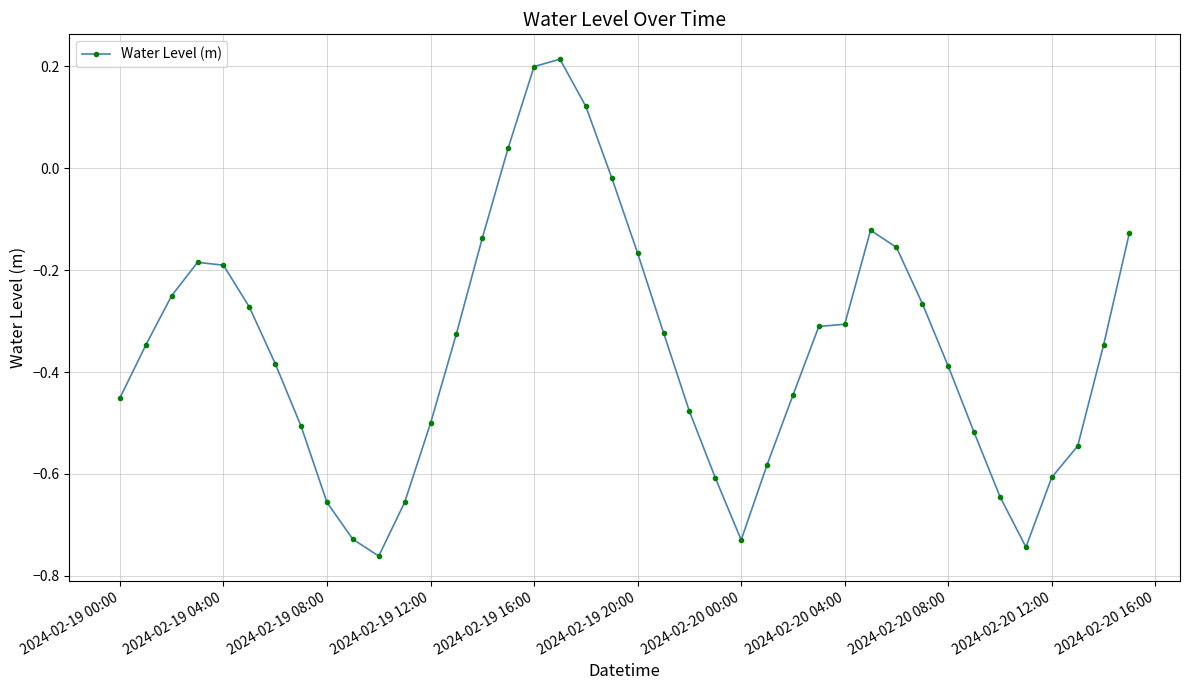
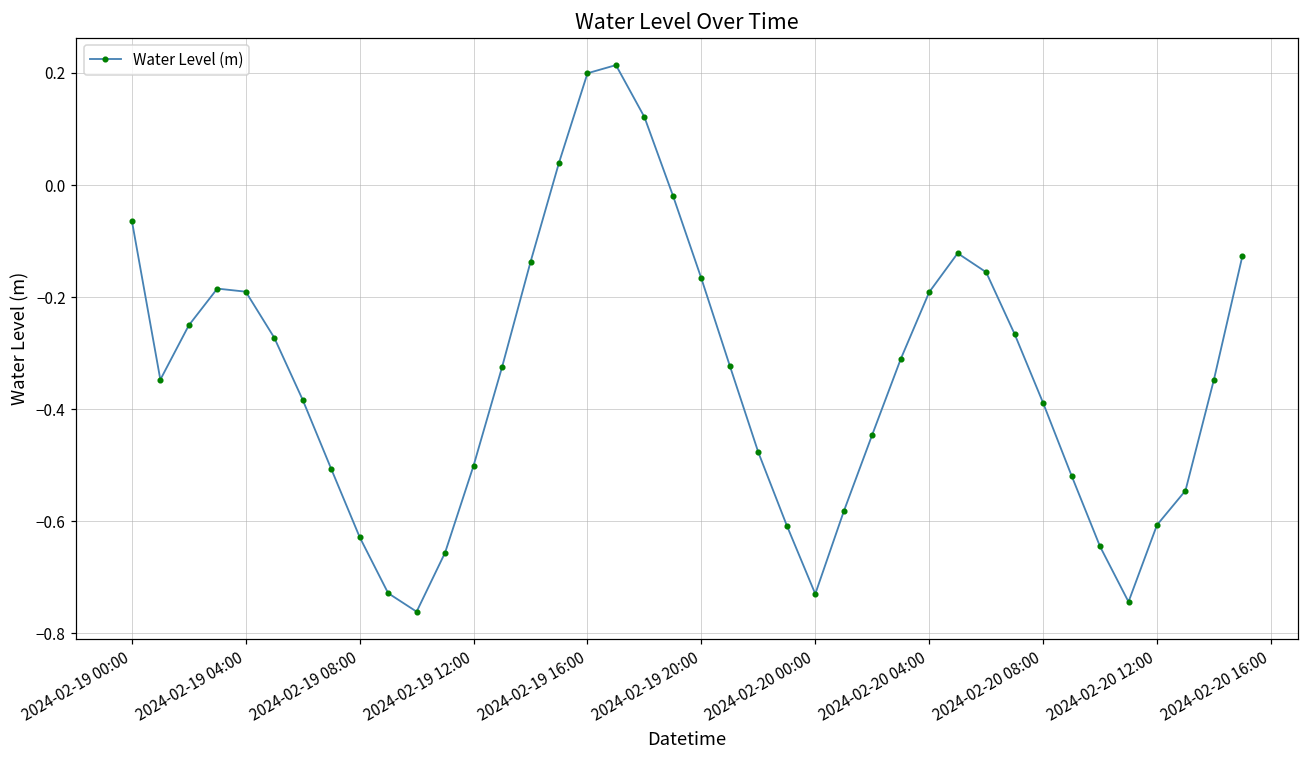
2024-02-19 00:00: -0.45 -> -0.06
2024-02-19 08:00: -0.66 -> -0.63
2024-02-20 04:00: -0.31 -> -0.19
